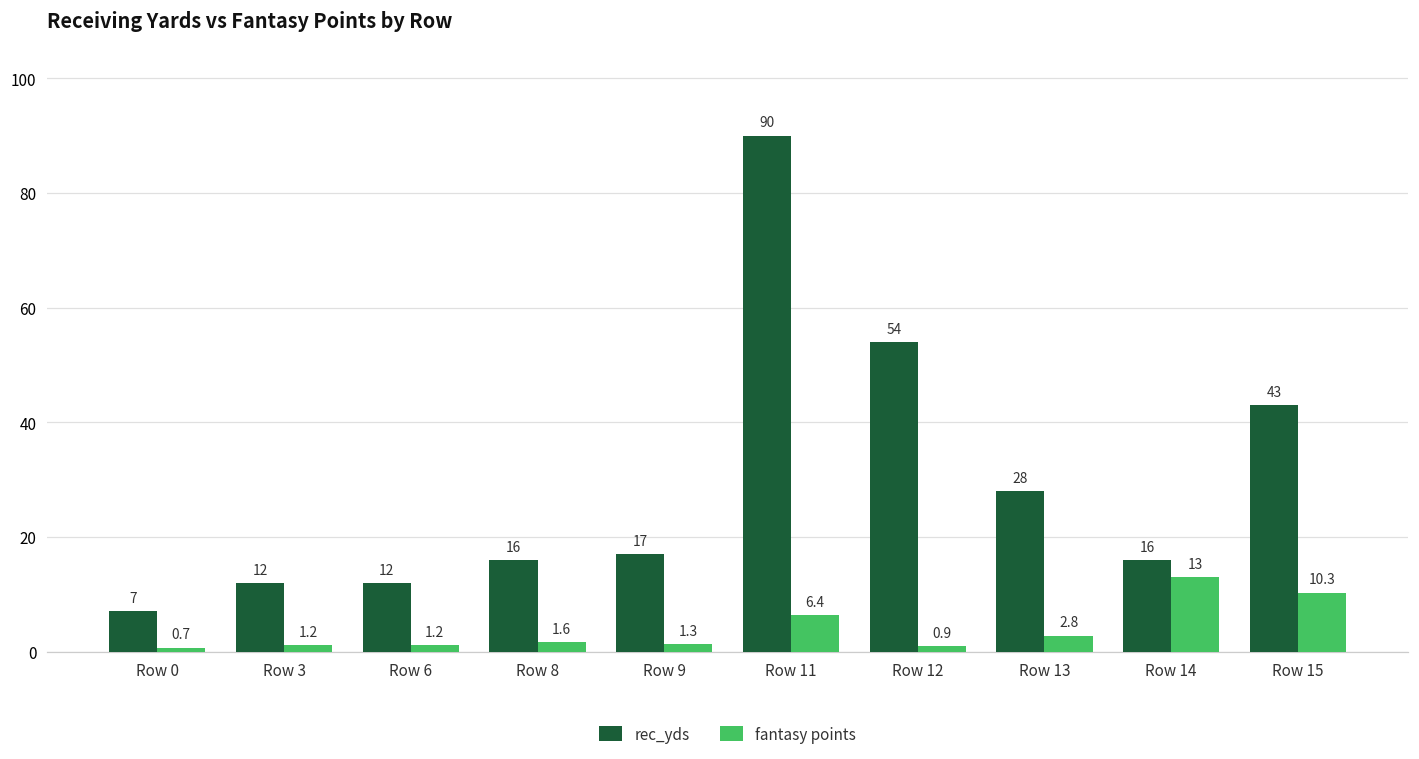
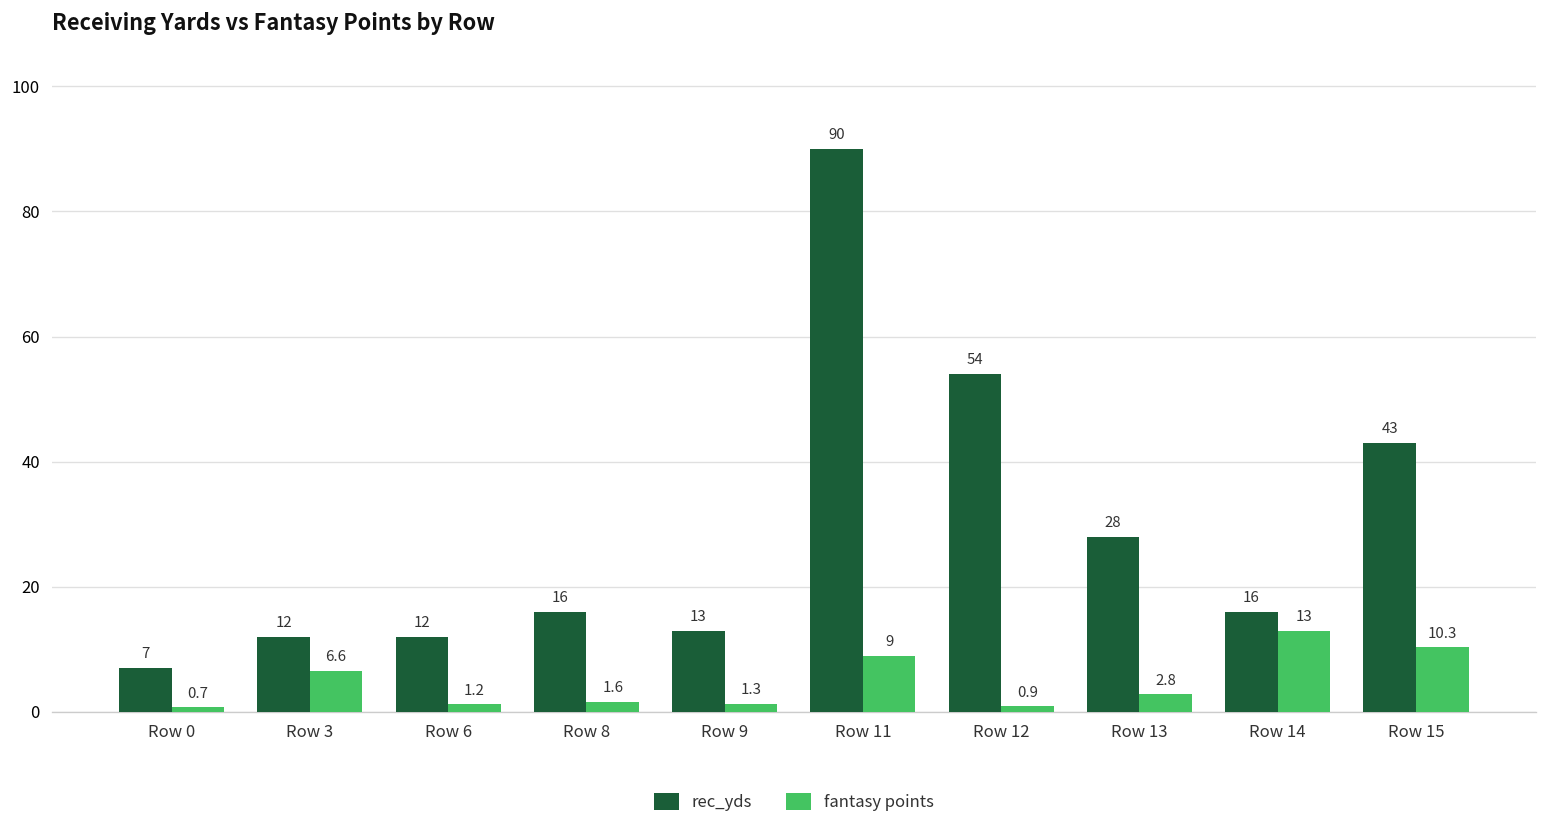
fantasy points, Row 3: 1.2 -> 6.6
rec_yds, Row 9: 17 -> 13
fantasy points, Row 11: 6.4 -> 9
